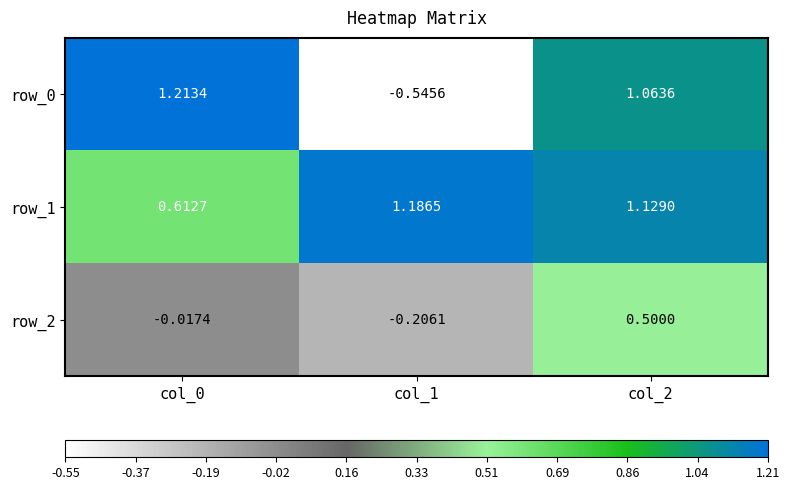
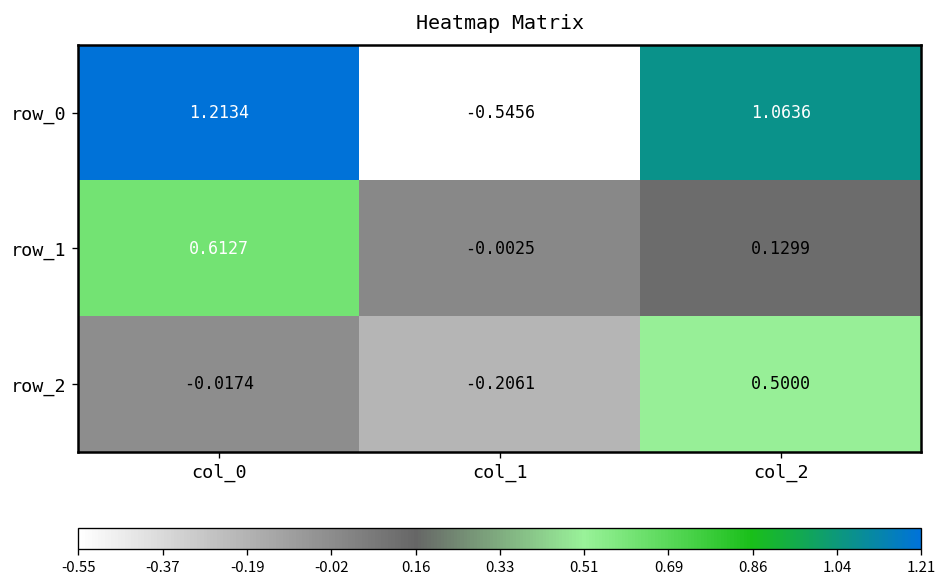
row_1, col_1: 1.1865 -> -0.0025
row_1, col_2: 1.1290 -> 0.1299
